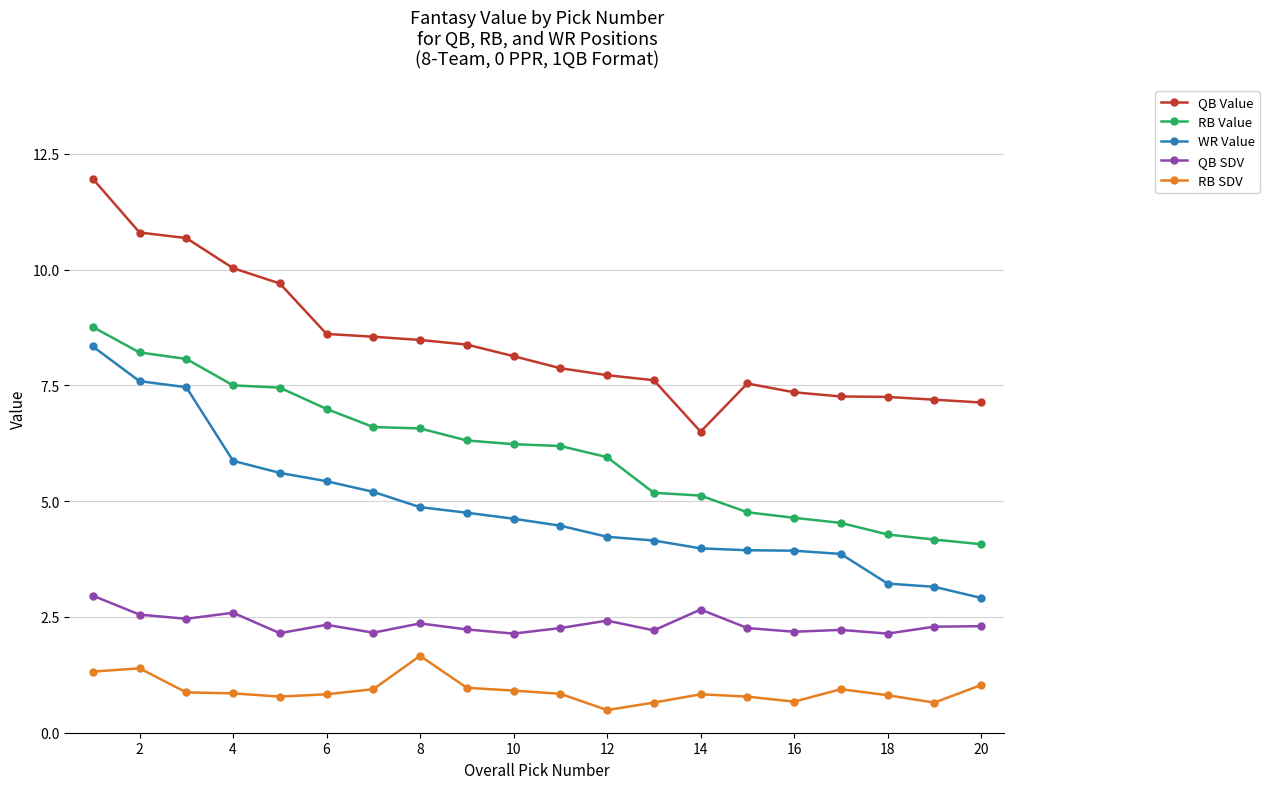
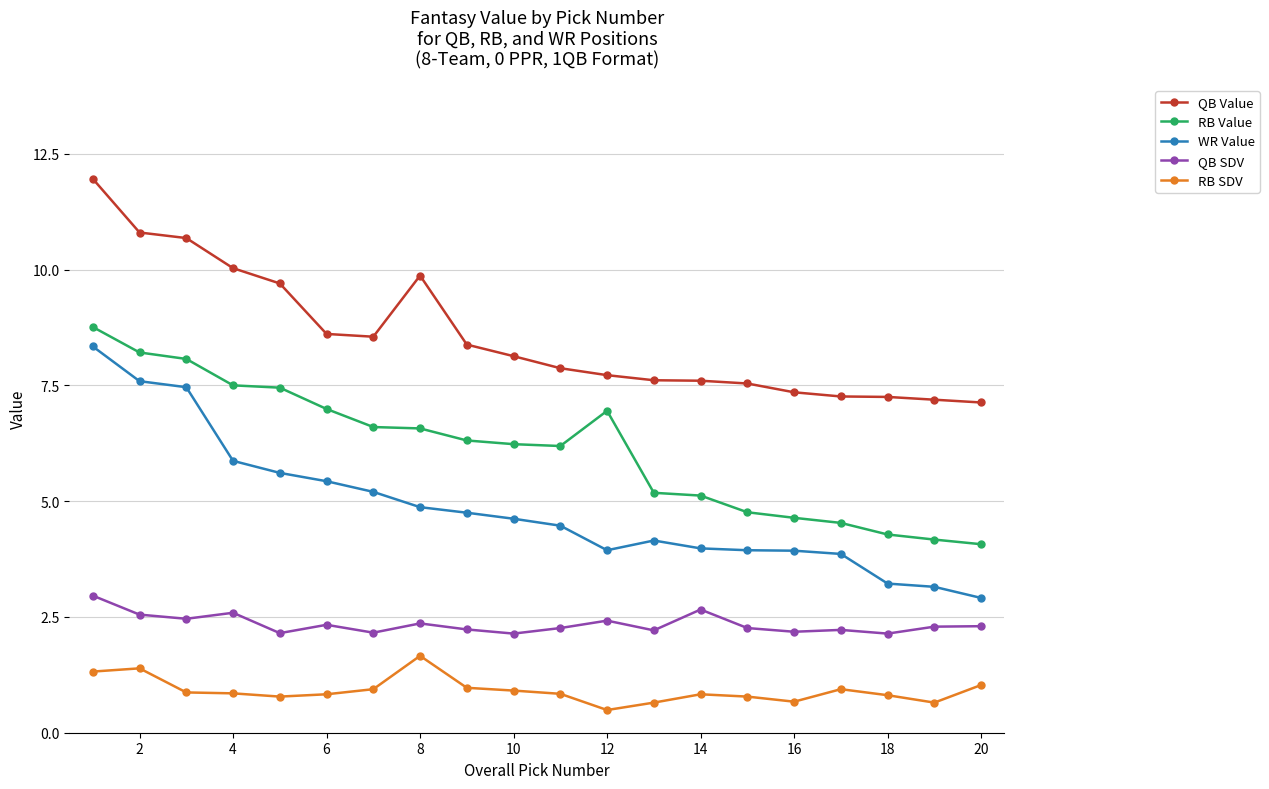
QB Value, 8: 8.5 -> 9.9
RB Value, 12: 6.0 -> 7.0
WR Value, 12: 4.2 -> 3.9
QB Value, 14: 6.5 -> 7.6
